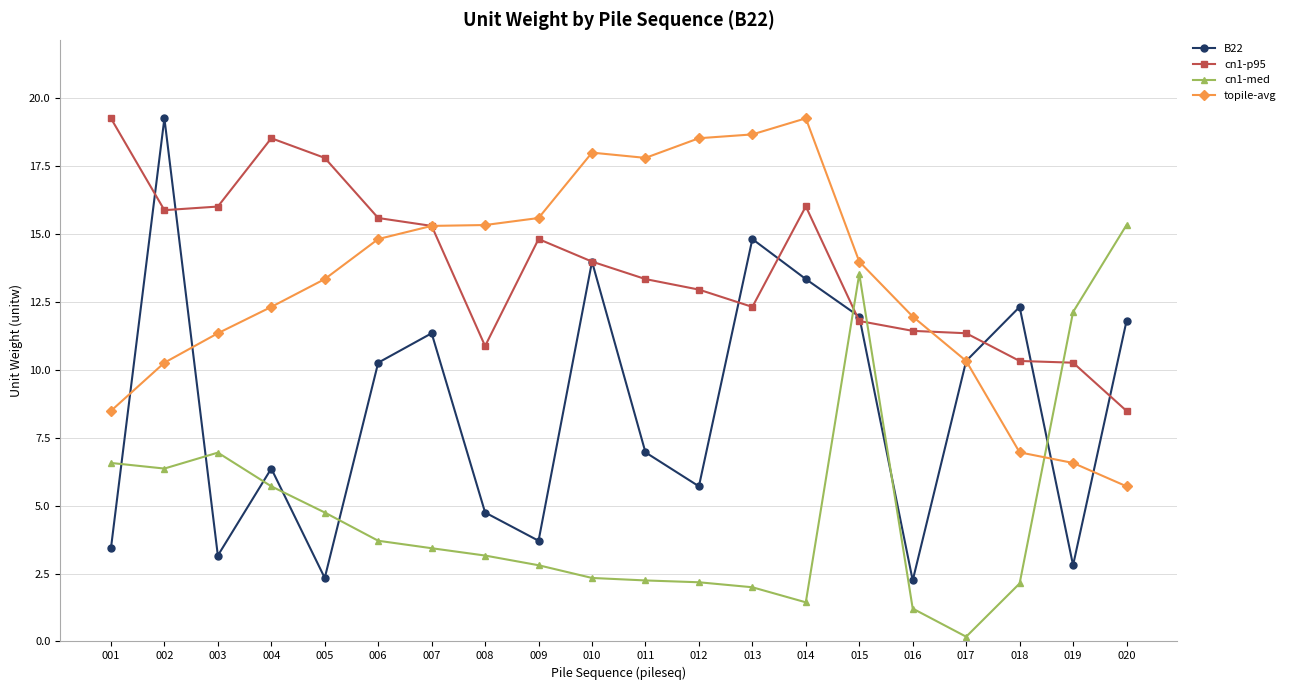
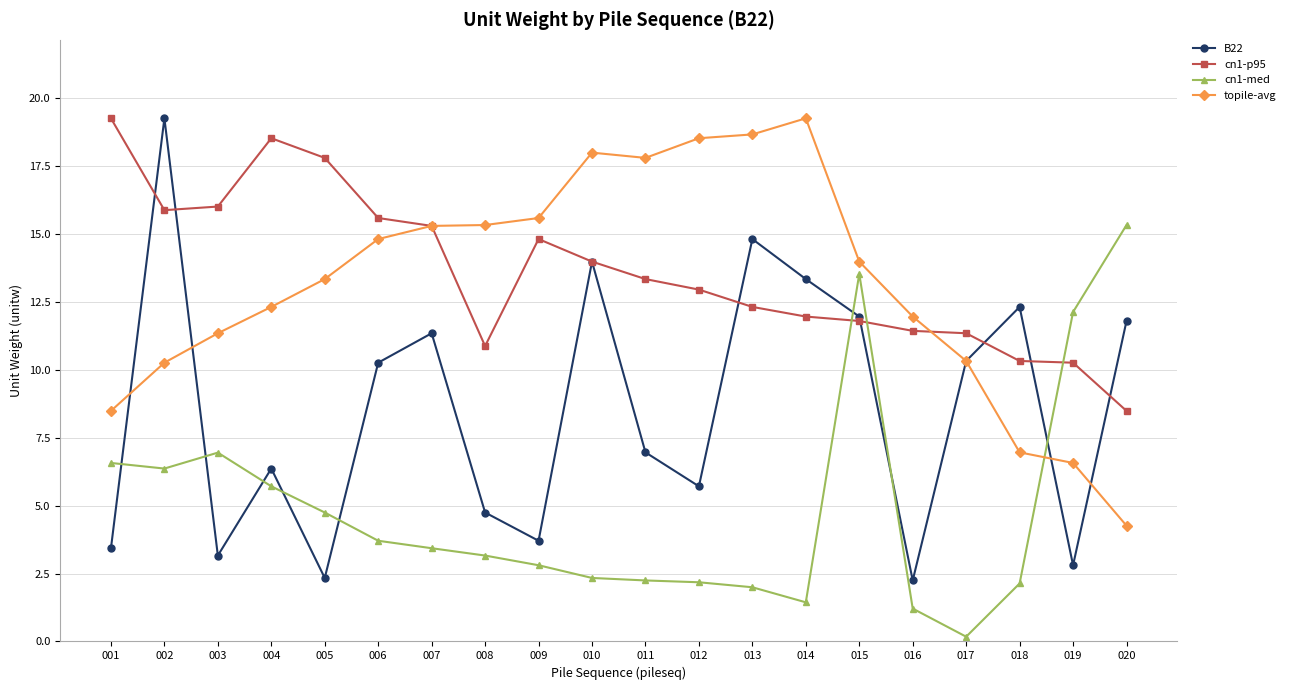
cn1-p95, 014: 16.0 -> 12.0
topile-avg, 020: 5.7 -> 4.3
